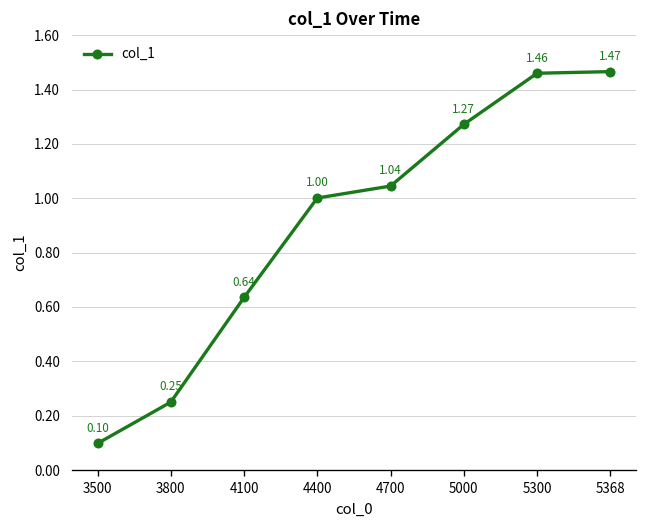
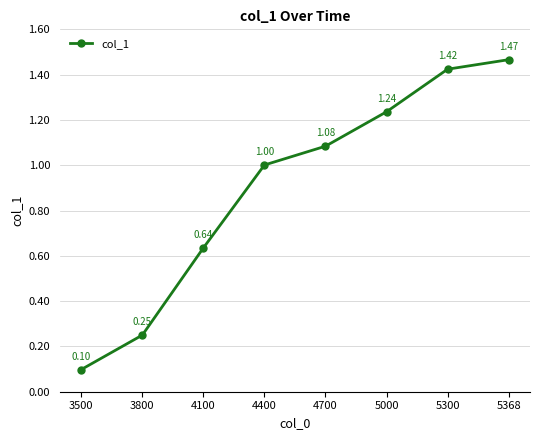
4700: 1.04 -> 1.08
5000: 1.27 -> 1.24
5300: 1.46 -> 1.42
